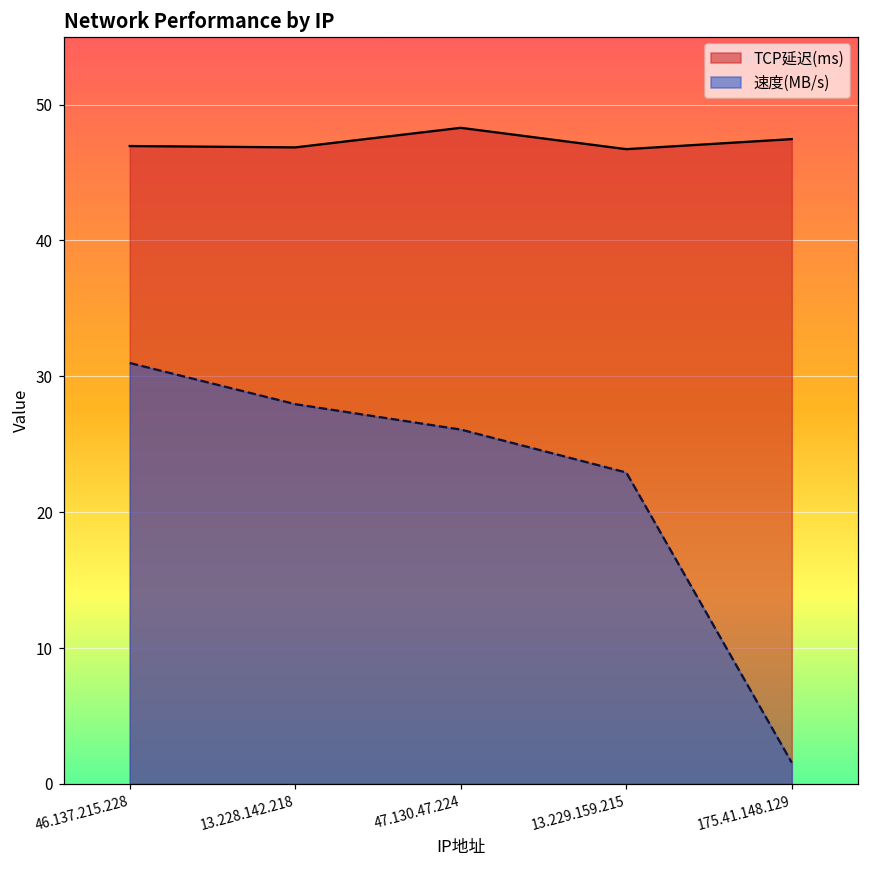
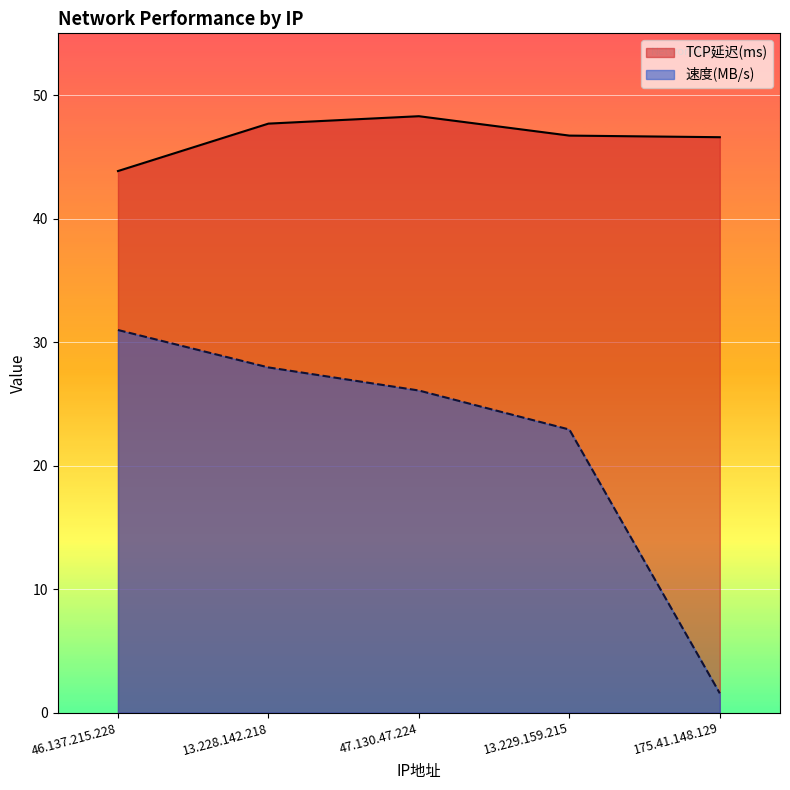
TCP延迟(ms), 46.137.215.228: 47.0 -> 43.9
TCP延迟(ms), 13.228.142.218: 46.9 -> 47.7
TCP延迟(ms), 175.41.148.129: 47.5 -> 46.6
